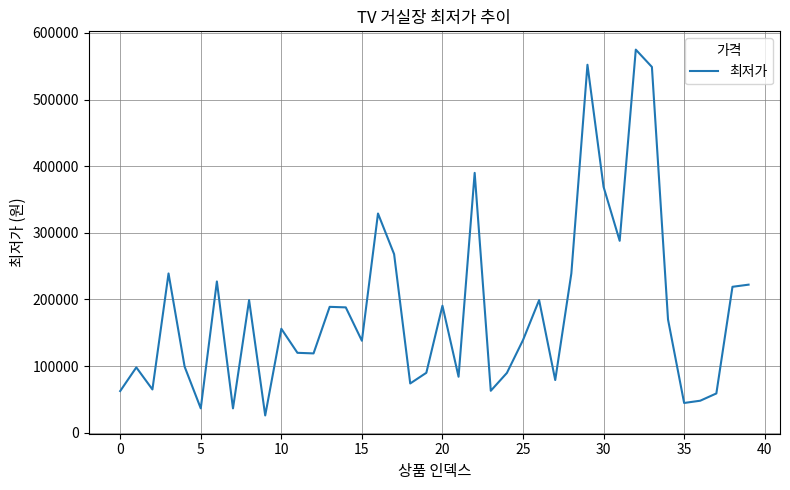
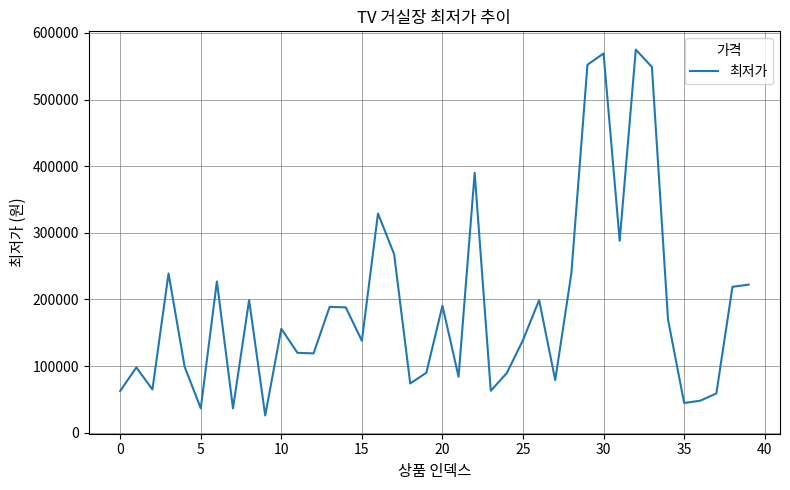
30: 370000 -> 570000
